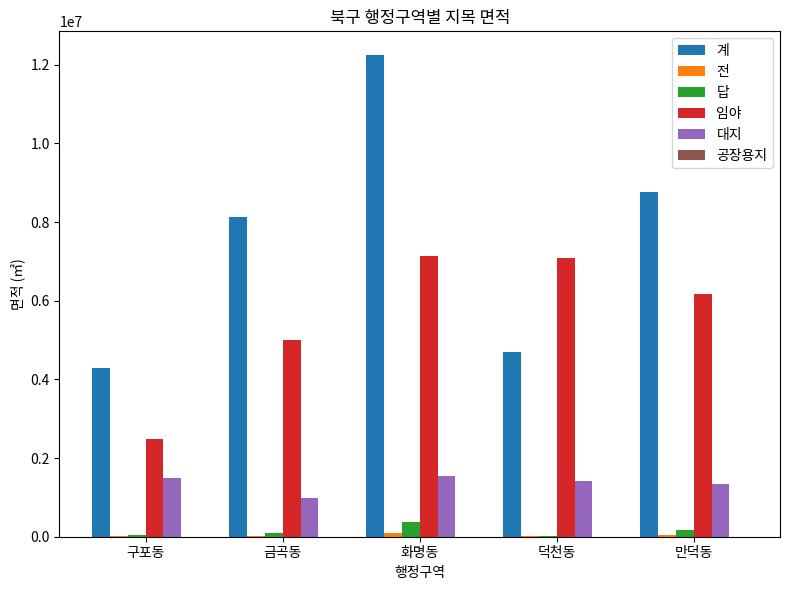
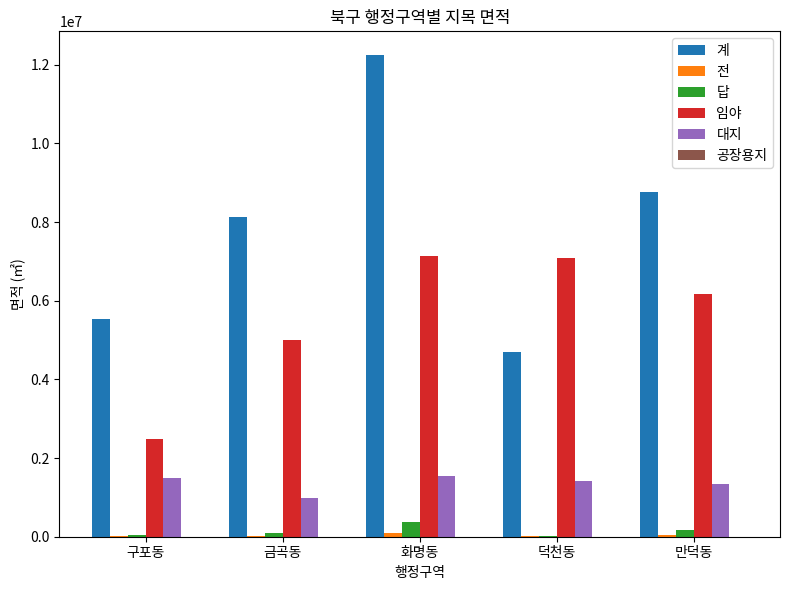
계, 구포동: 4300000 -> 5500000
